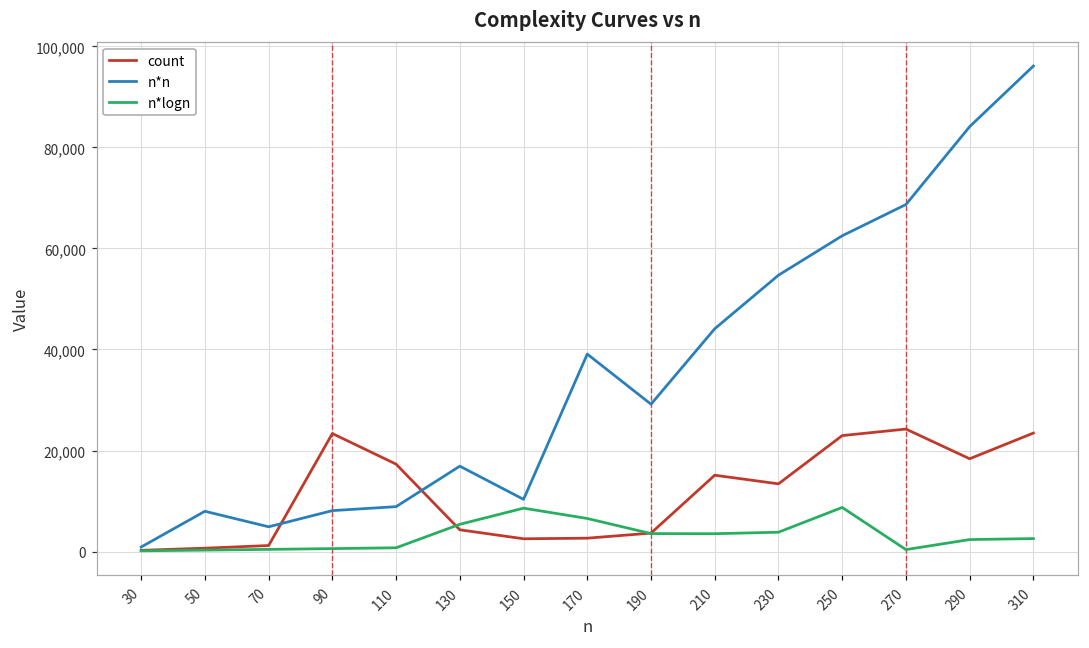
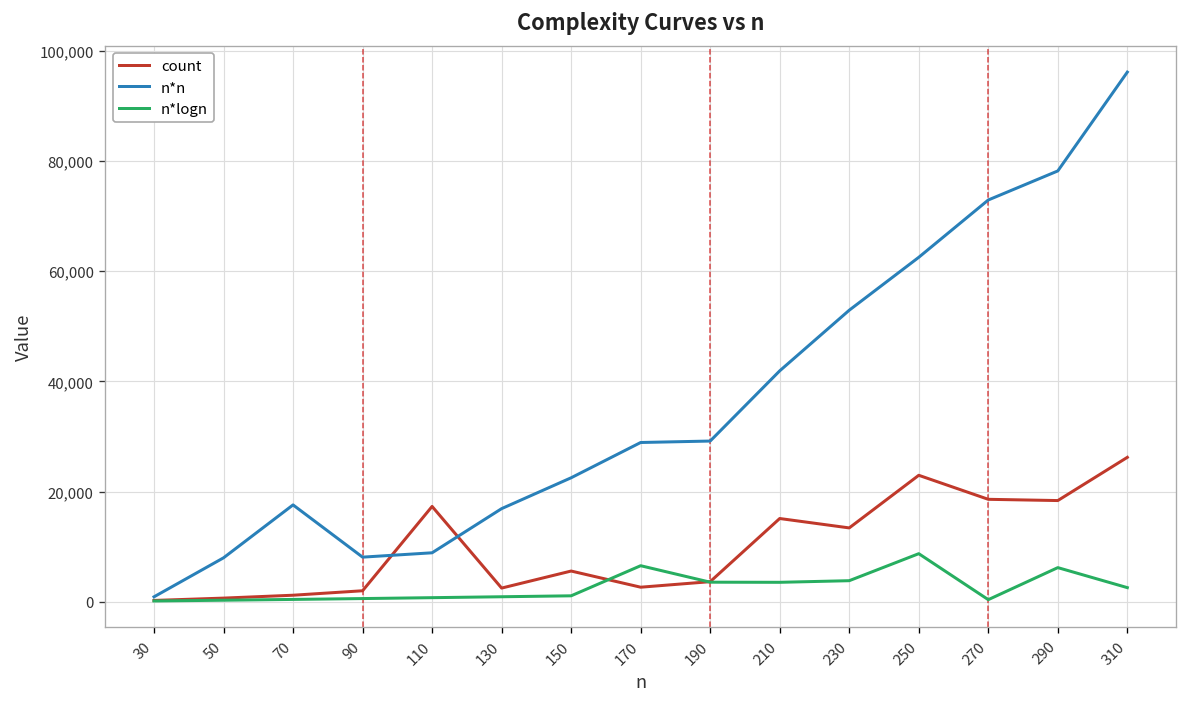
n*n, 70: 5,000 -> 18,000
count, 90: 23,000 -> 2,000
count, 130: 4,000 -> 2,000
n*logn, 130: 5,000 -> 1,000
count, 150: 3,000 -> 6,000
n*n, 150: 10,000 -> 23,000
n*logn, 150: 9,000 -> 1,000
n*n, 170: 39,000 -> 29,000
n*n, 210: 44,000 -> 42,000
n*n, 230: 55,000 -> 53,000
count, 270: 24,000 -> 19,000
n*n, 270: 69,000 -> 73,000
n*n, 290: 84,000 -> 78,000
n*logn, 290: 2,000 -> 6,000
count, 310: 23,000 -> 26,000
